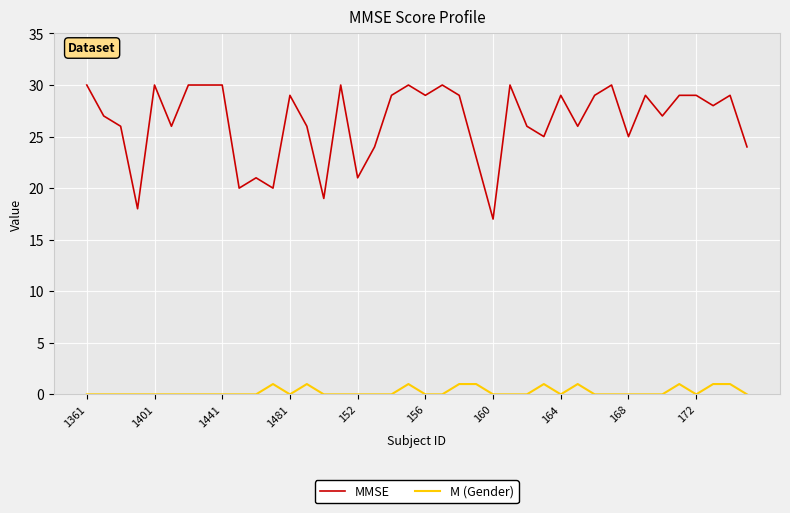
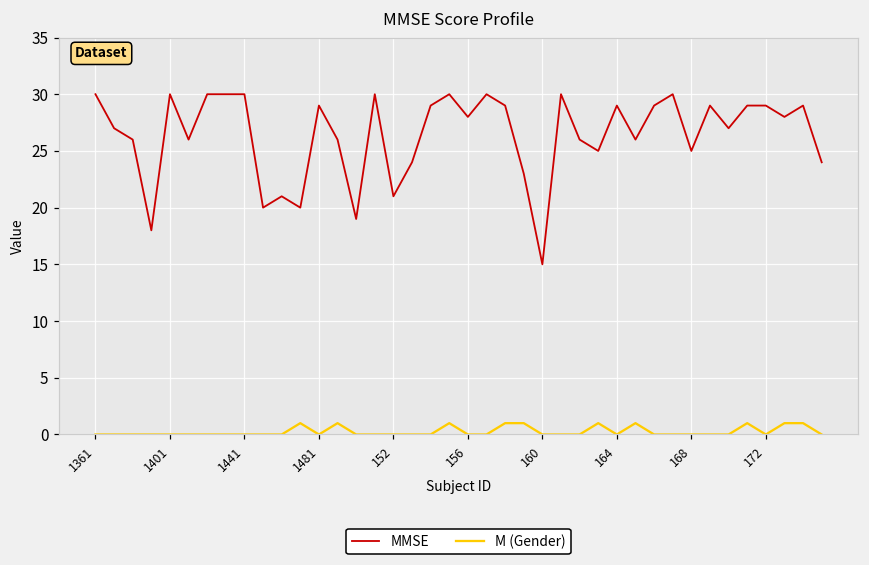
MMSE, 156: 29 -> 28
MMSE, 160: 17 -> 15
